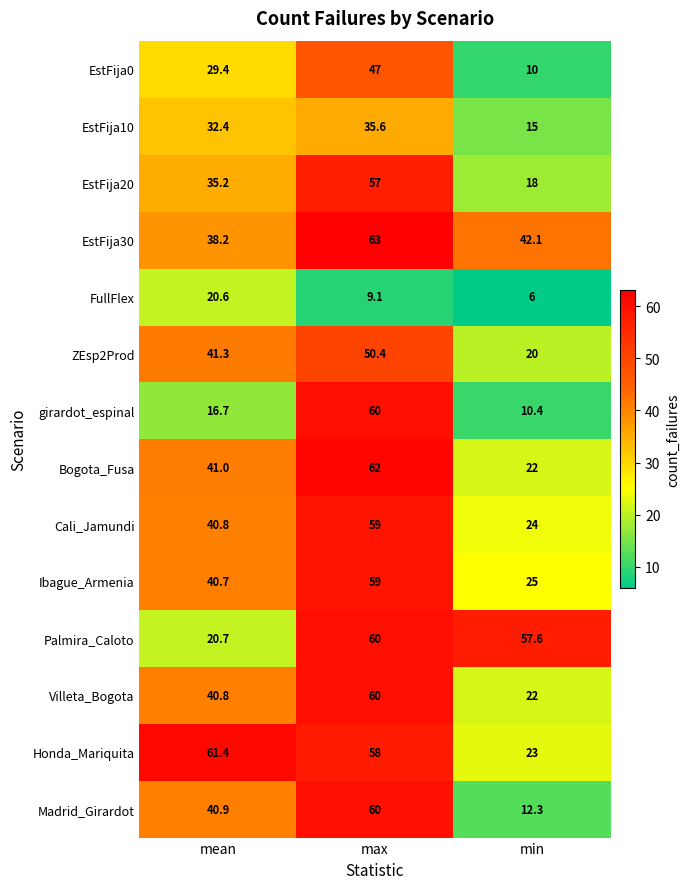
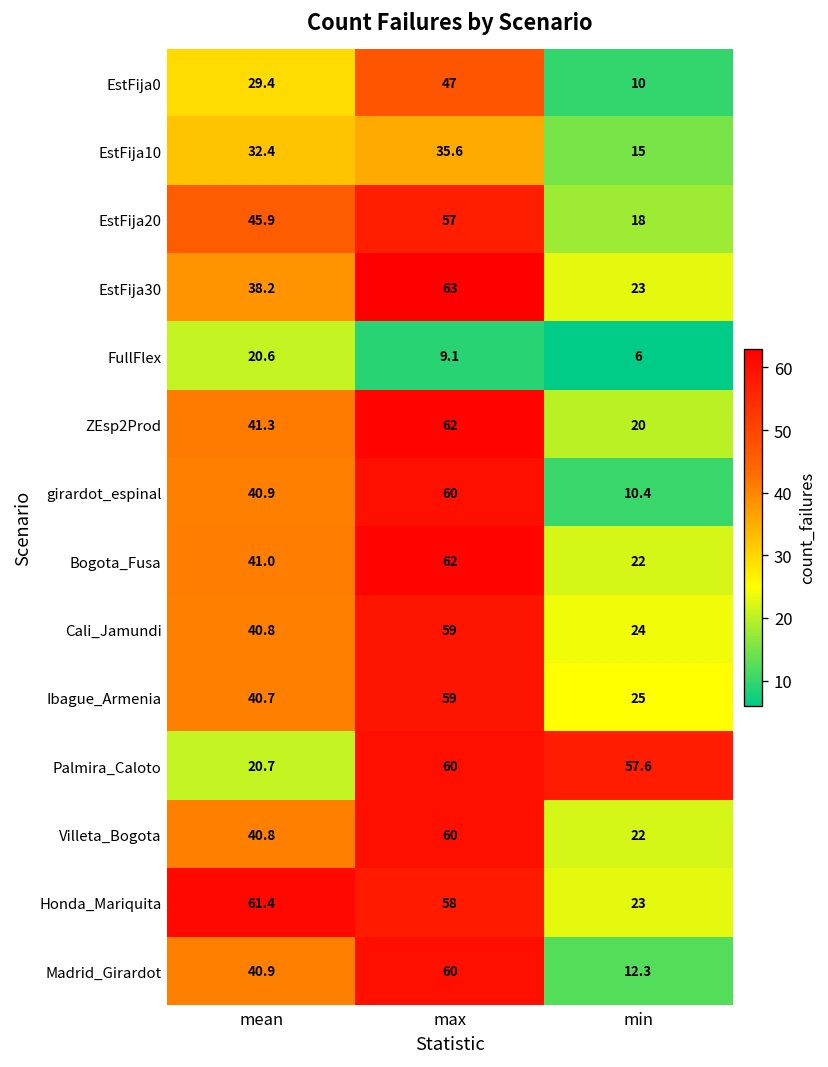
EstFija20, mean: 35.2 -> 45.9
EstFija30, min: 42.1 -> 23
ZEsp2Prod, max: 50.4 -> 62
girardot_espinal, mean: 16.7 -> 40.9
